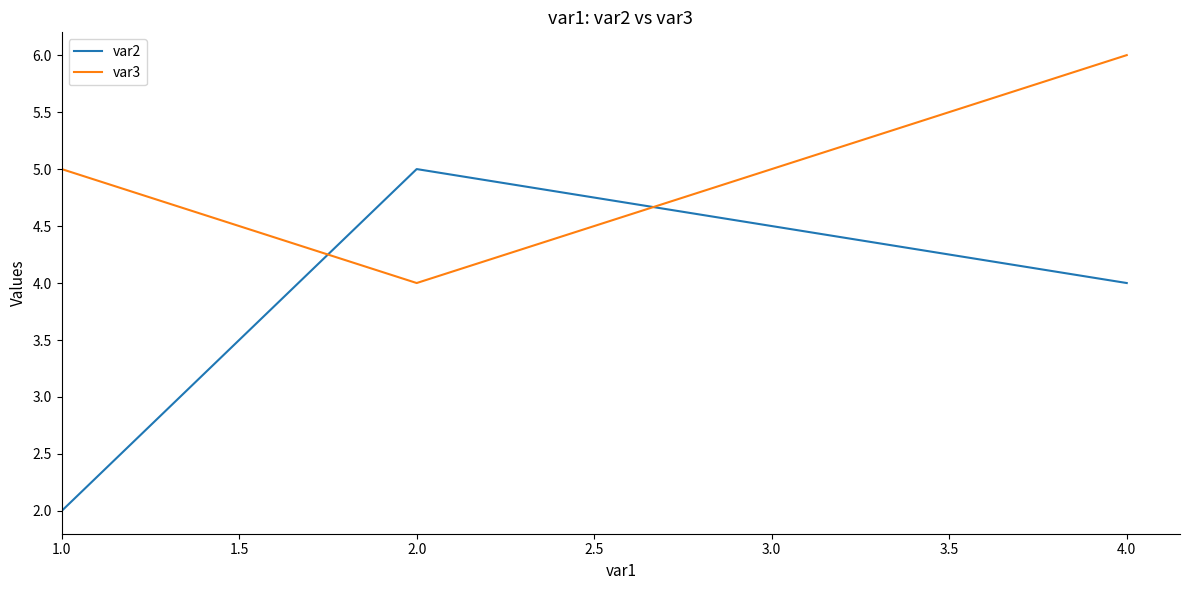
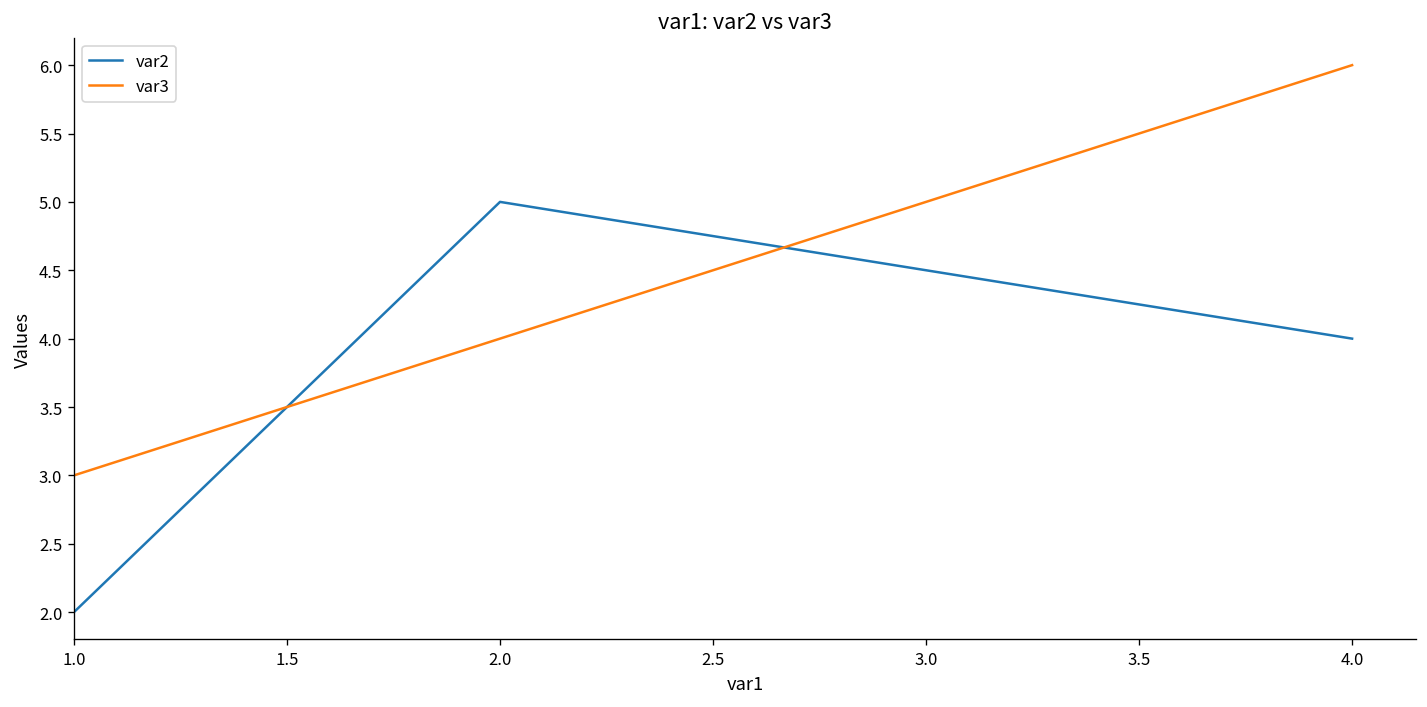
var3, 1.0: 5 -> 3
